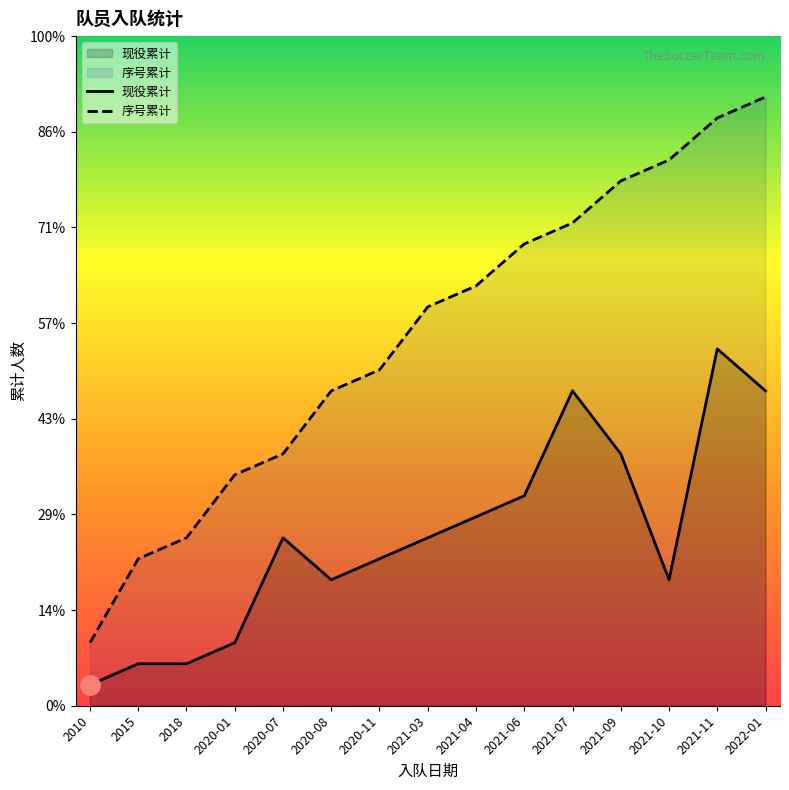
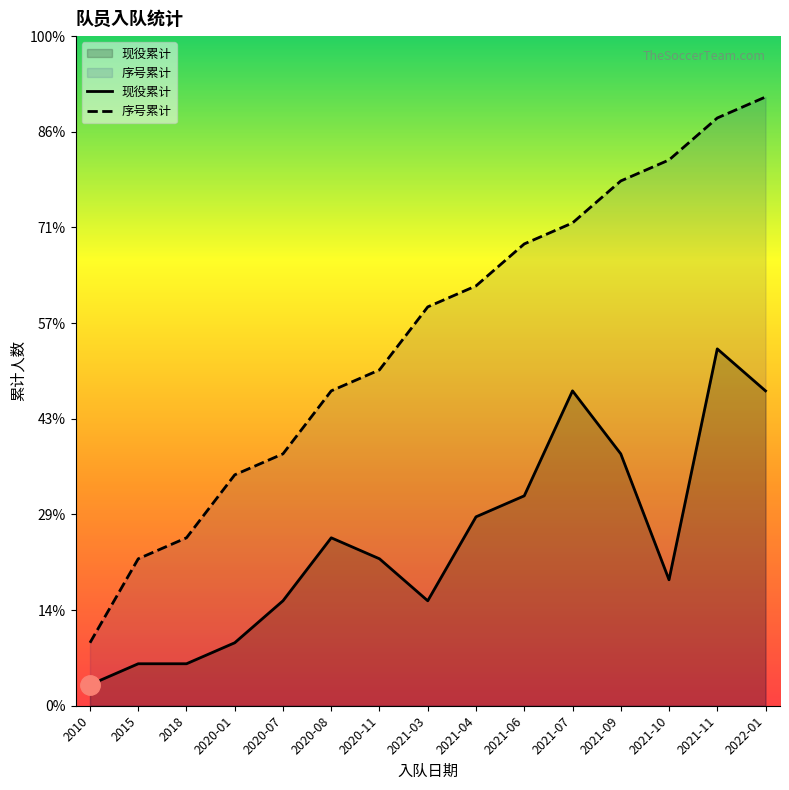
现役累计, 2020-07: 25% -> 16%
现役累计, 2020-08: 19% -> 25%
现役累计, 2021-03: 25% -> 16%
